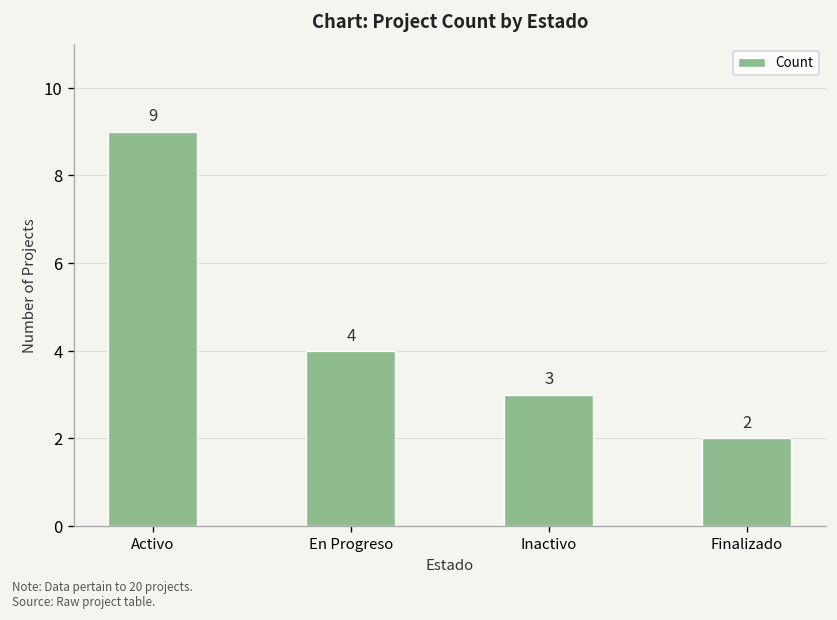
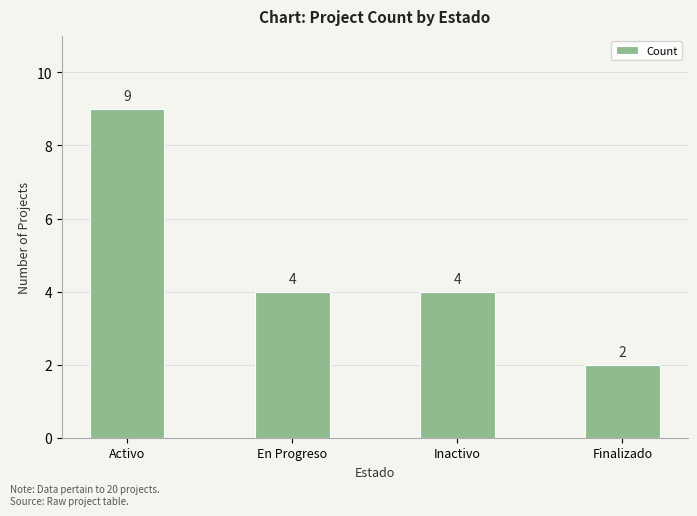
Inactivo: 3 -> 4
